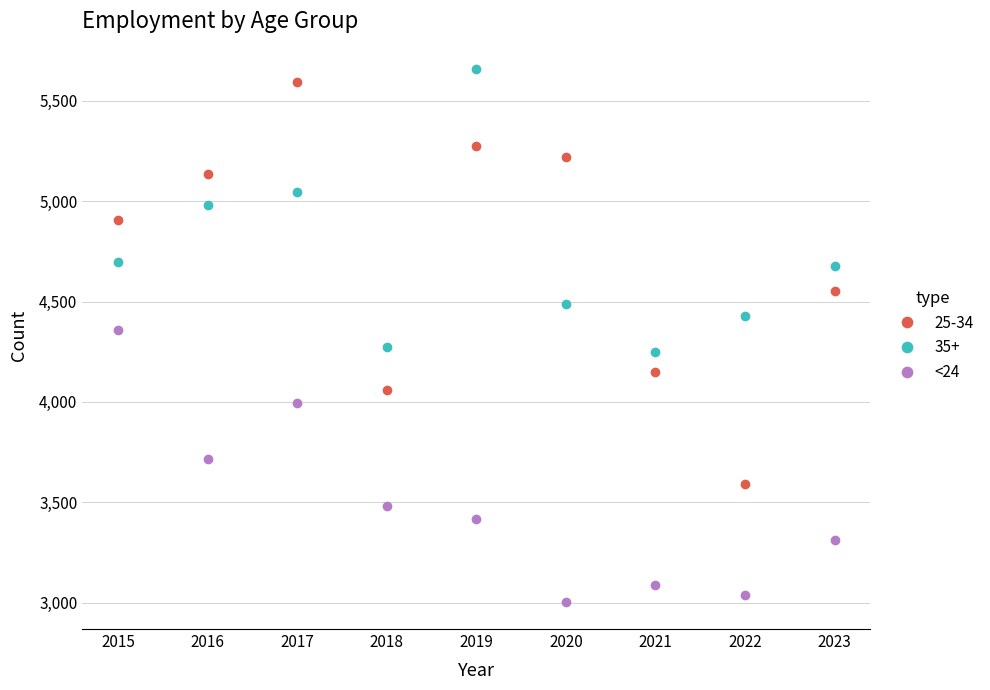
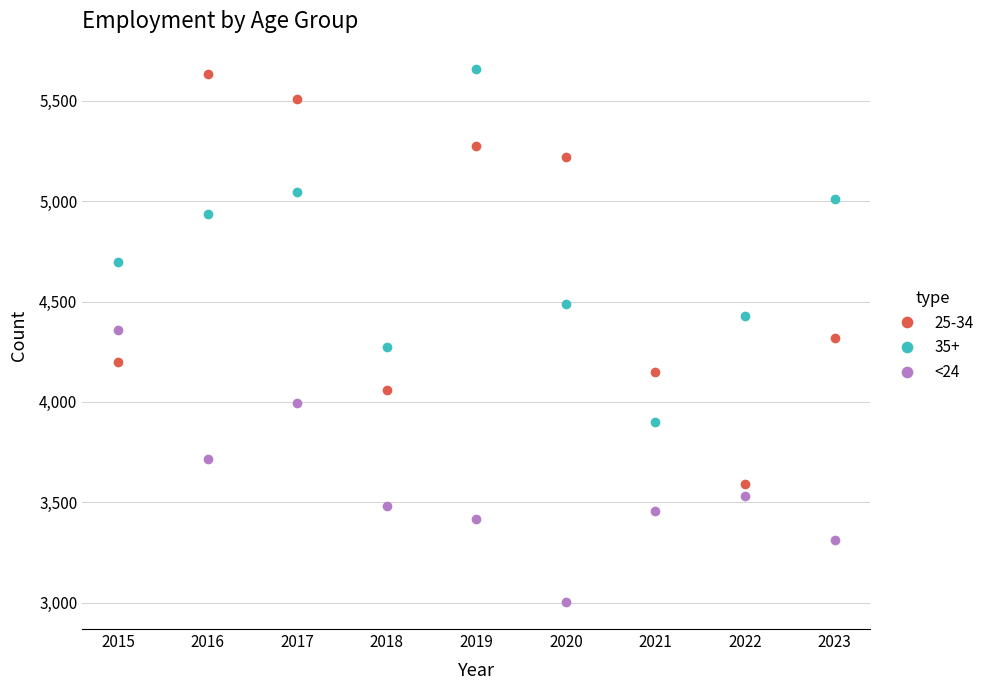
25-34, 2015: 4,910 -> 4,200
25-34, 2016: 5,140 -> 5,640
35+, 2016: 4,980 -> 4,940
25-34, 2017: 5,600 -> 5,510
35+, 2021: 4,250 -> 3,900
<24, 2021: 3,090 -> 3,460
<24, 2022: 3,040 -> 3,530
25-34, 2023: 4,550 -> 4,320
35+, 2023: 4,680 -> 5,010
